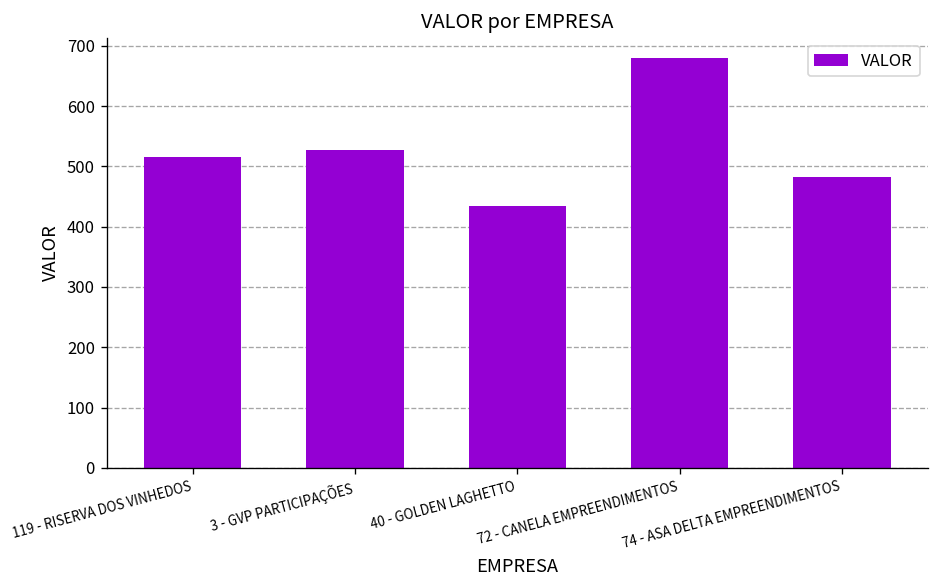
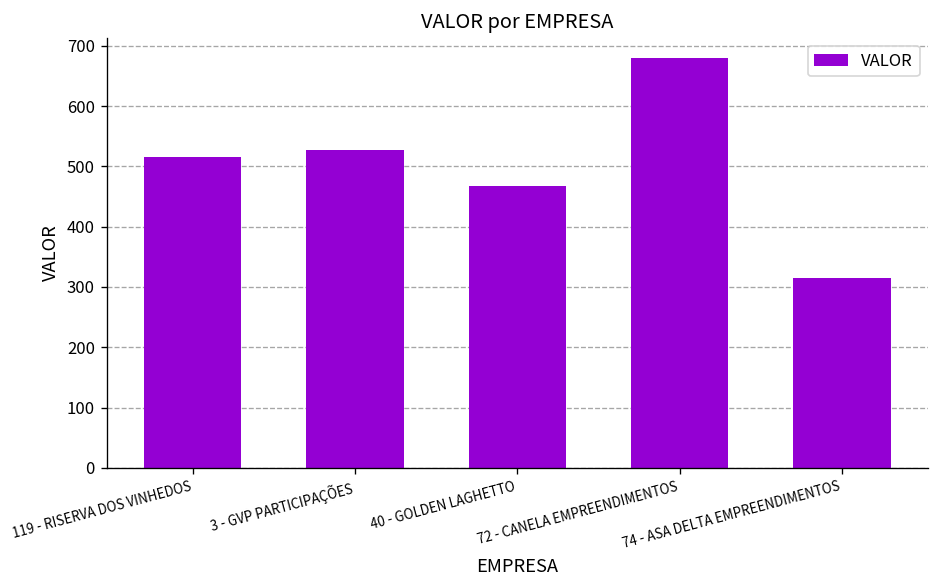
40 - GOLDEN LAGHETTO: 430 -> 470
74 - ASA DELTA EMPREENDIMENTOS: 480 -> 310
